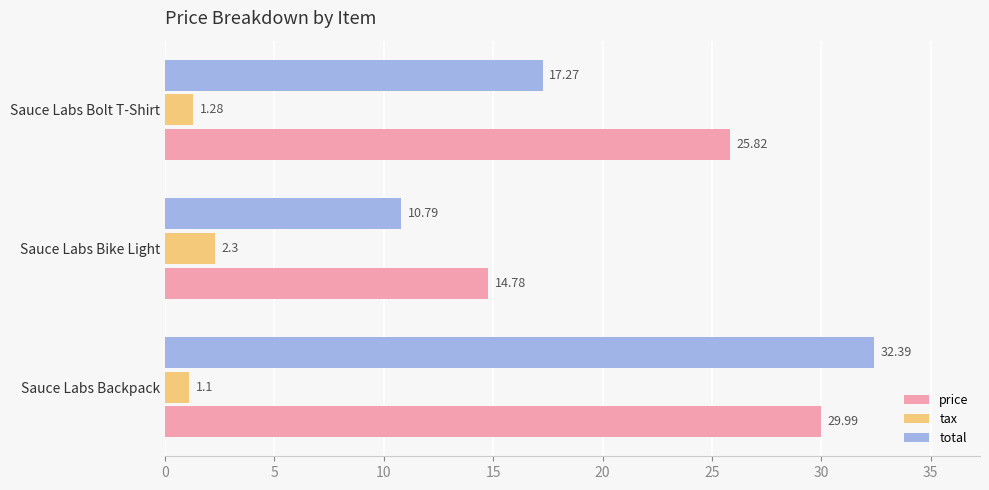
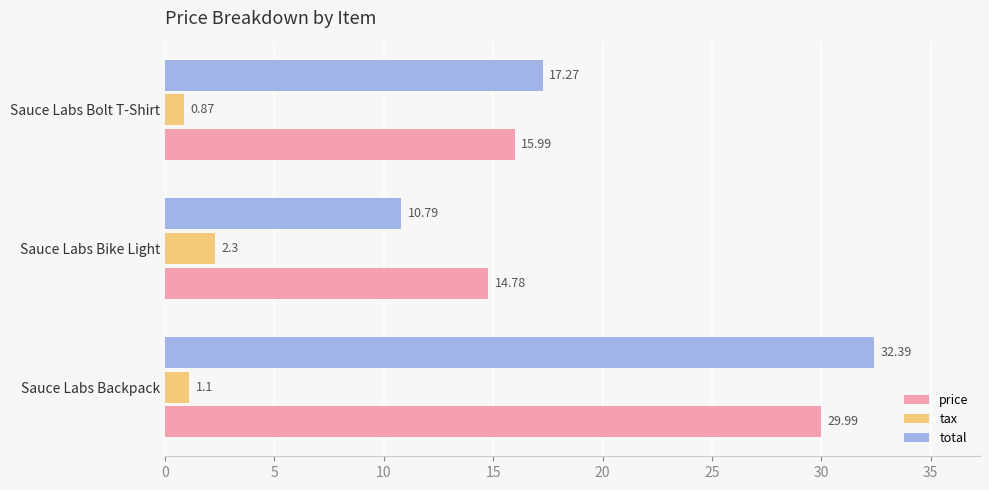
tax, Sauce Labs Bolt T-Shirt: 1.28 -> 0.87
price, Sauce Labs Bolt T-Shirt: 25.82 -> 15.99
